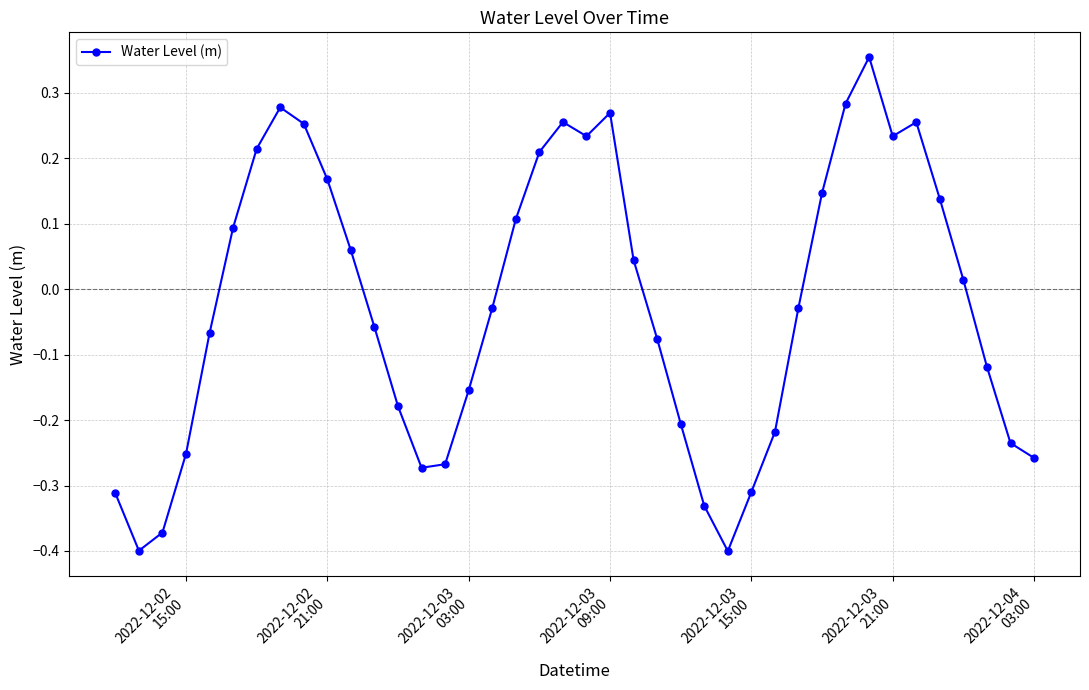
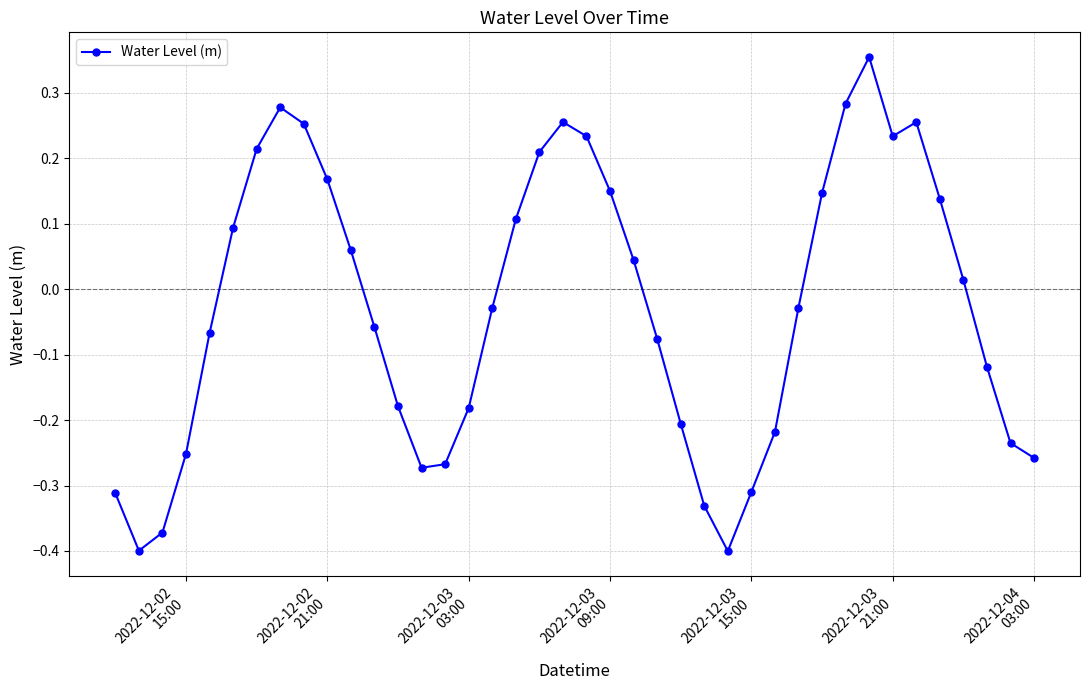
2022-12-03 03:00: -0.15 -> -0.18
2022-12-03 09:00: 0.27 -> 0.15
